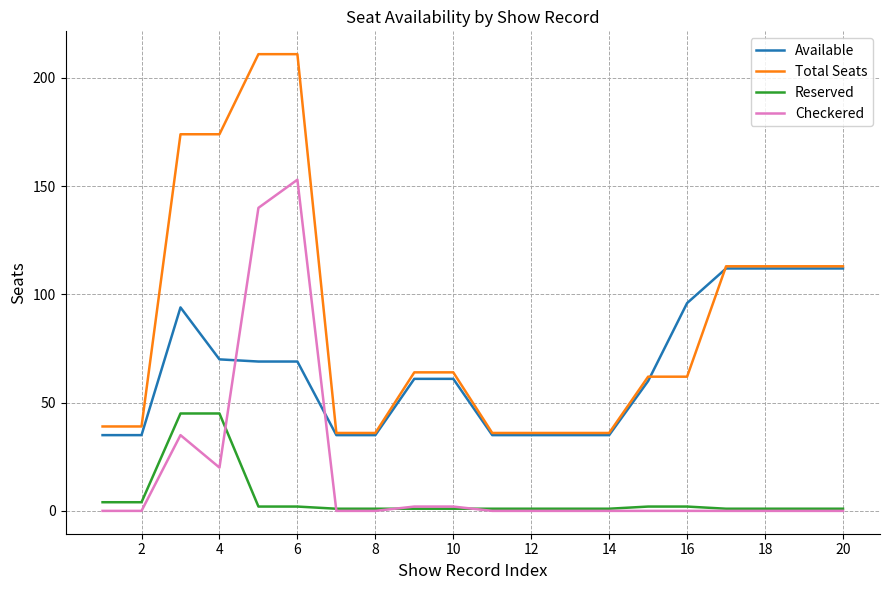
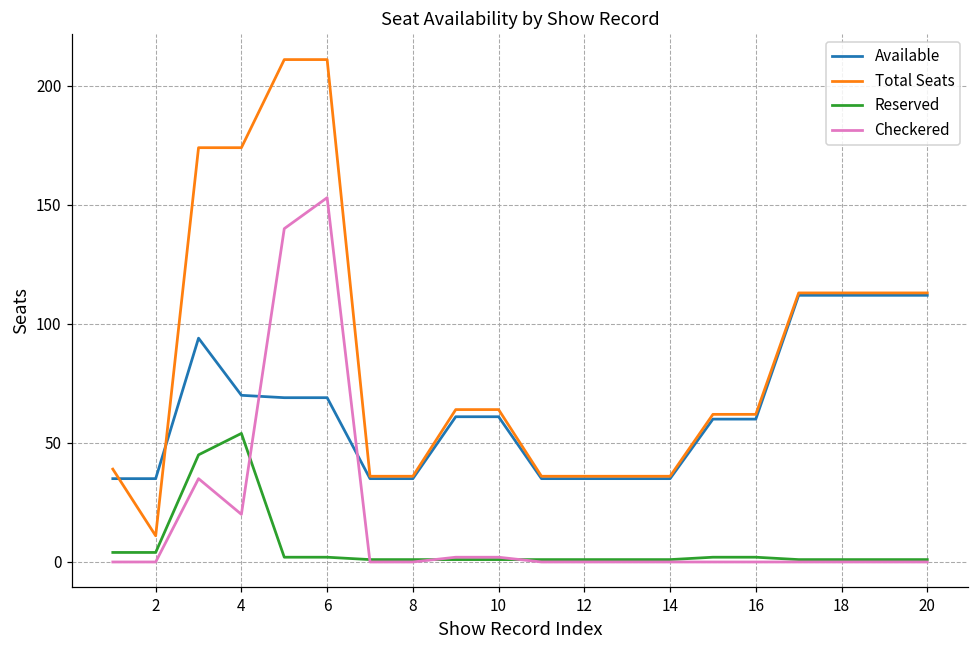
Total Seats, 2: 39 -> 11
Reserved, 4: 45 -> 54
Available, 16: 96 -> 60
